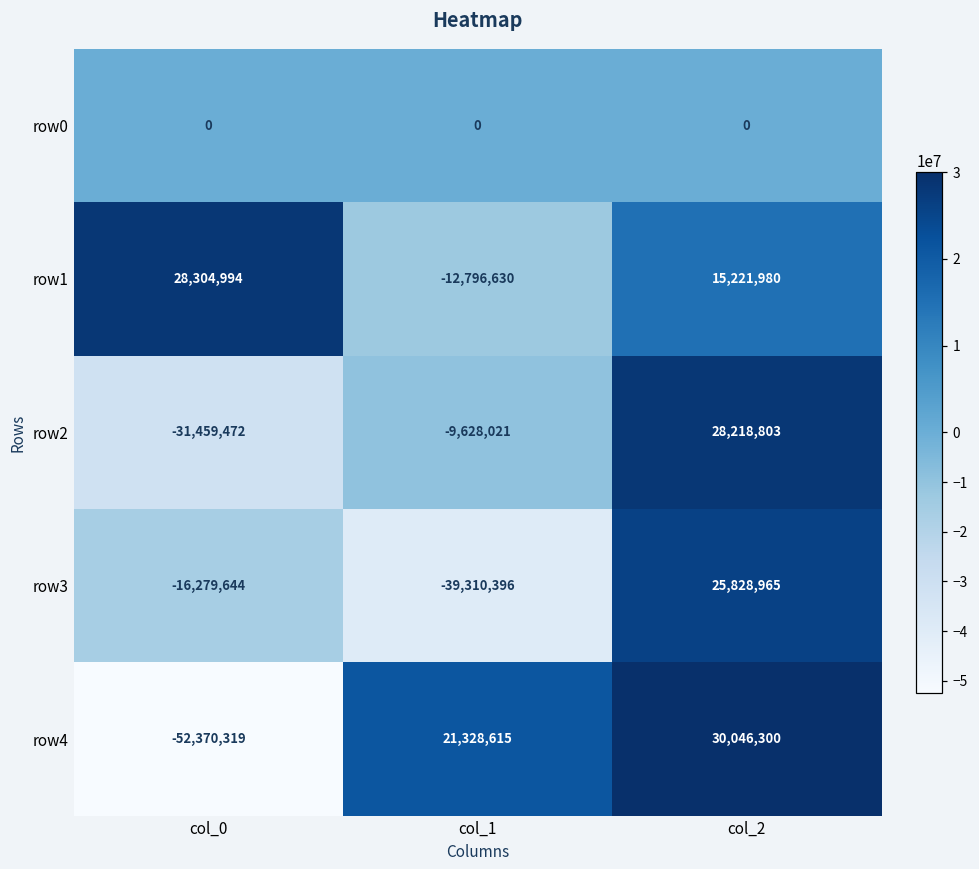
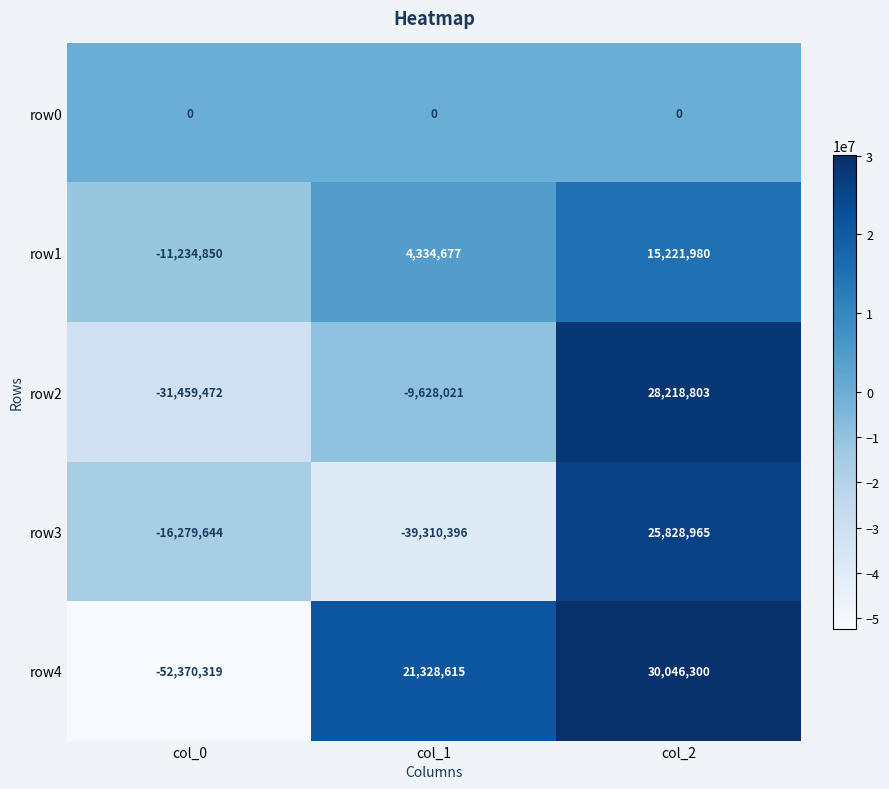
row1, col_0: 28,304,994 -> -11,234,850
row1, col_1: -12,796,630 -> 4,334,677
